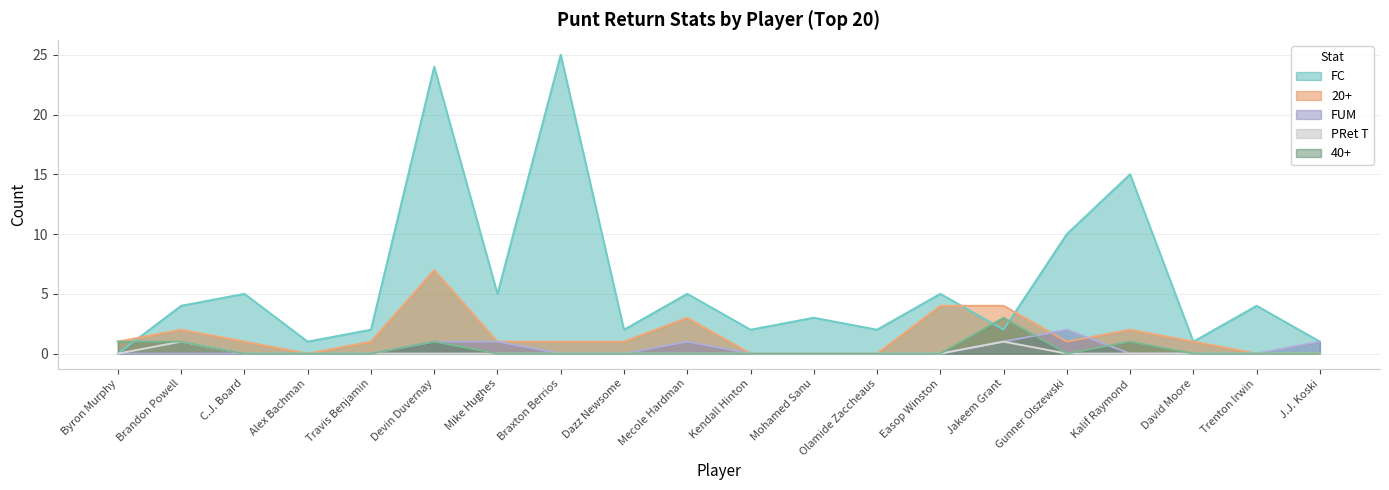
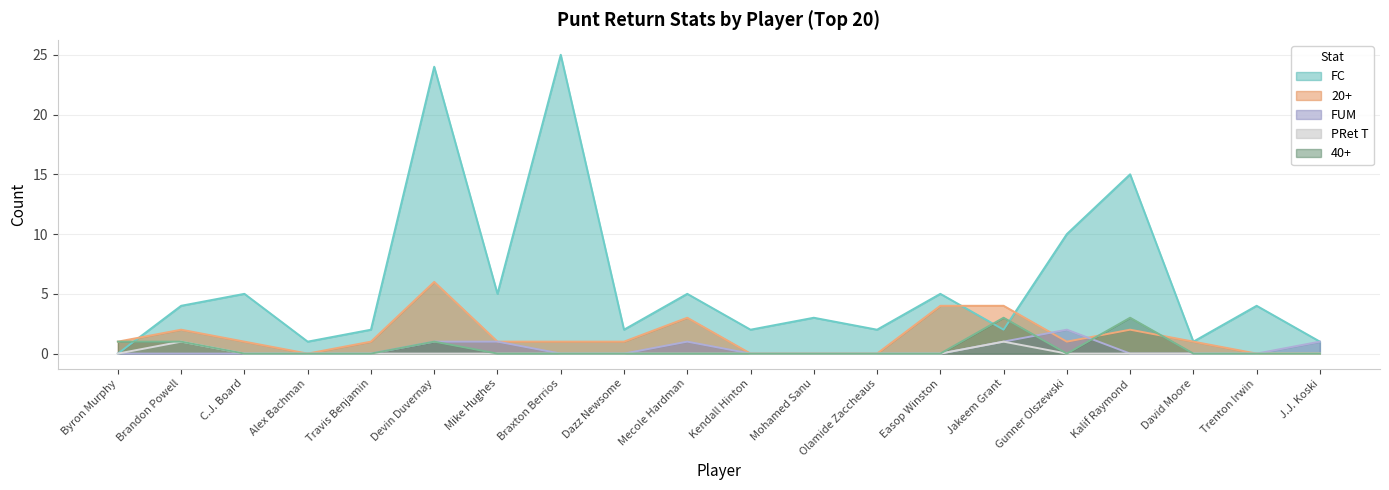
20+, Devin Duvernay: 7 -> 6
40+, Kalif Raymond: 1 -> 3
